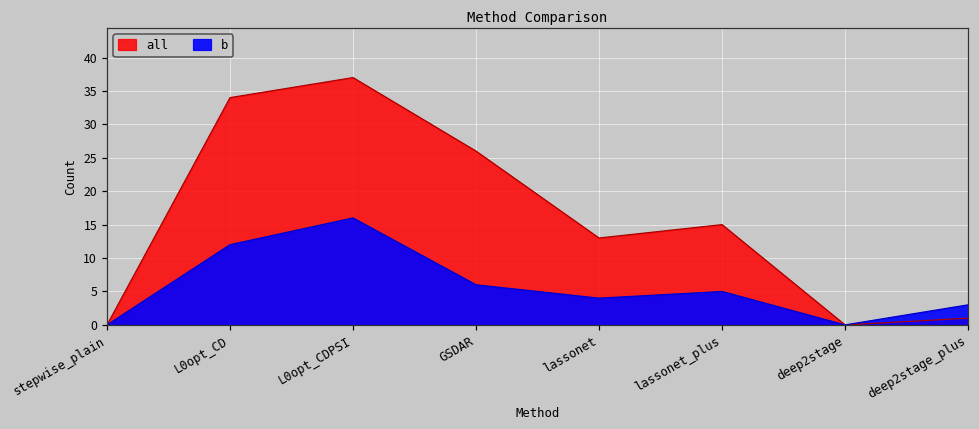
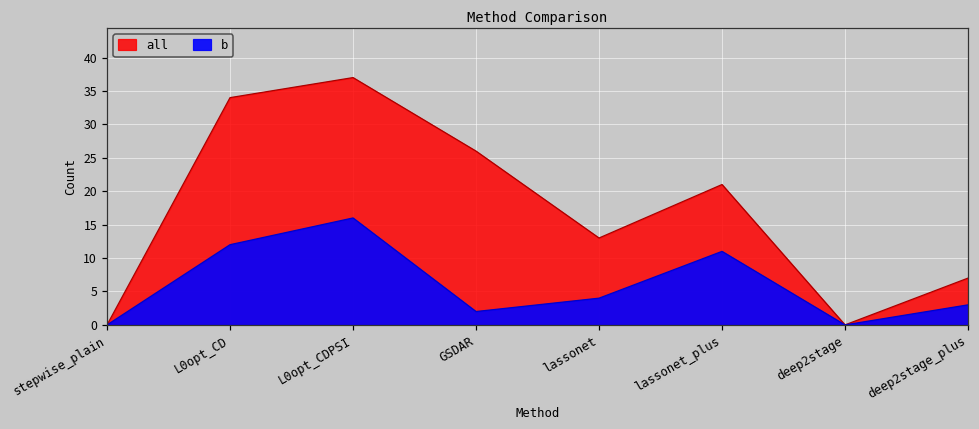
b, GSDAR: 6 -> 2
all, lassonet_plus: 15 -> 21
b, lassonet_plus: 5 -> 11
all, deep2stage_plus: 1 -> 7
